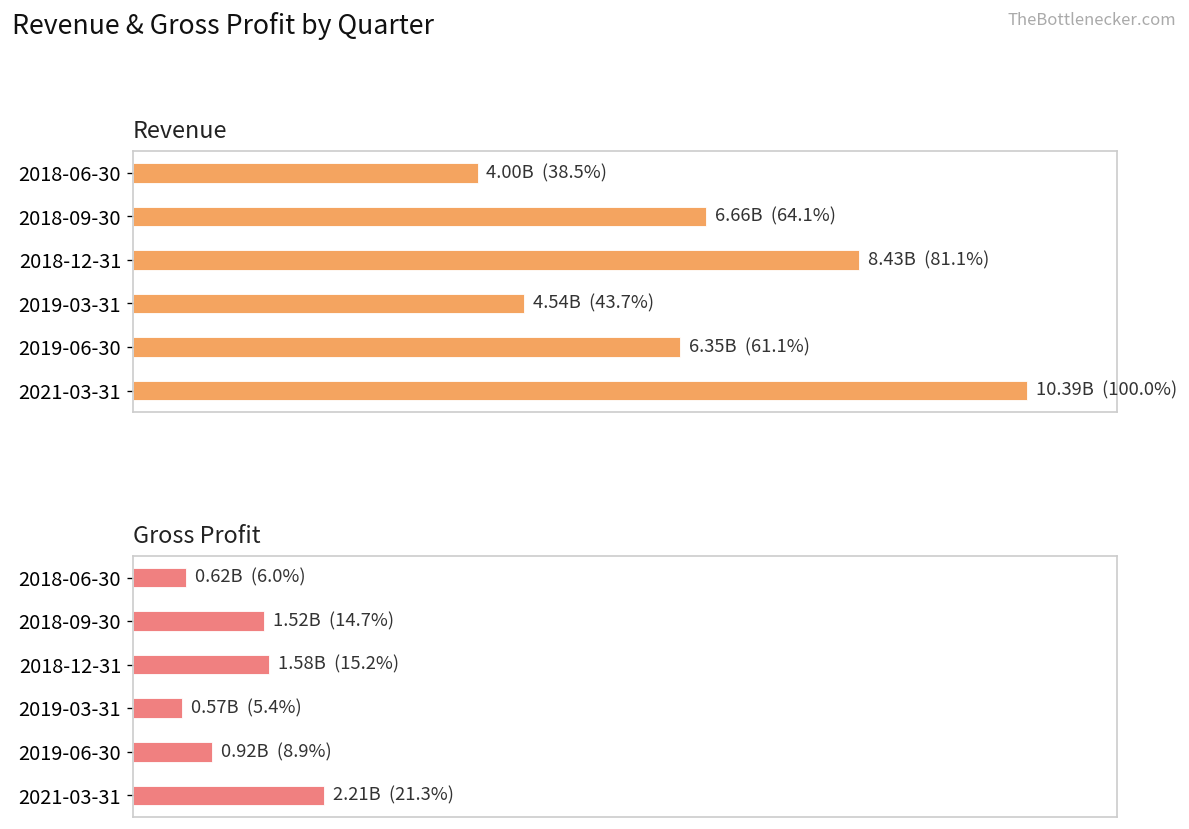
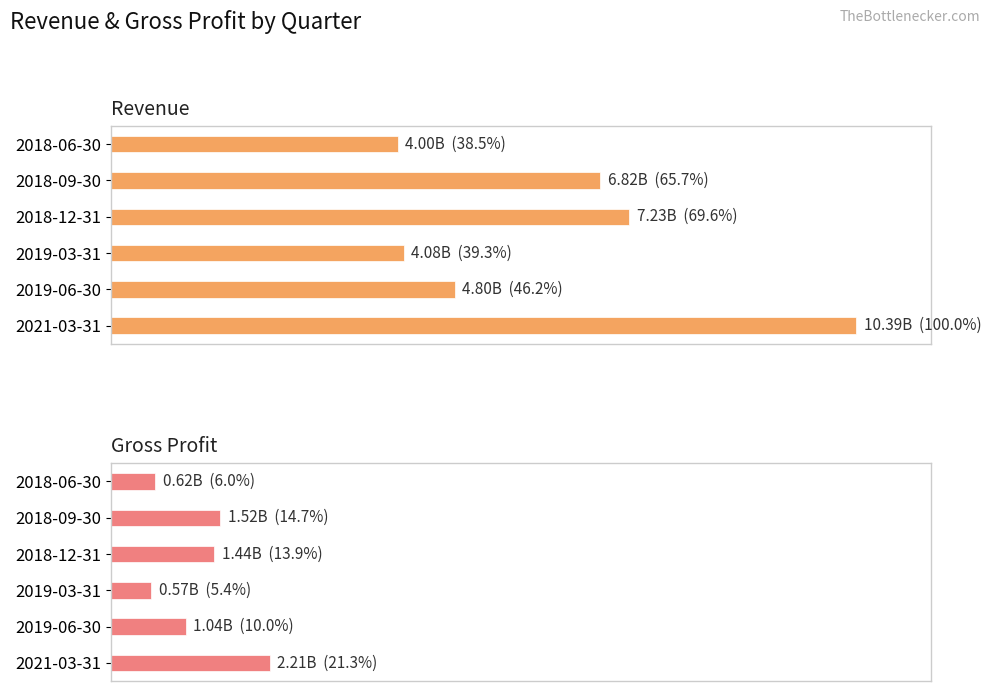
Revenue, 2018-09-30: 6.66B (64.1%) -> 6.82B (65.7%)
Revenue, 2018-12-31: 8.43B (81.1%) -> 7.23B (69.6%)
Revenue, 2019-03-31: 4.54B (43.7%) -> 4.08B (39.3%)
Revenue, 2019-06-30: 6.35B (61.1%) -> 4.80B (46.2%)
Gross Profit, 2018-12-31: 1.58B (15.2%) -> 1.44B (13.9%)
Gross Profit, 2019-06-30: 0.92B (8.9%) -> 1.04B (10.0%)
